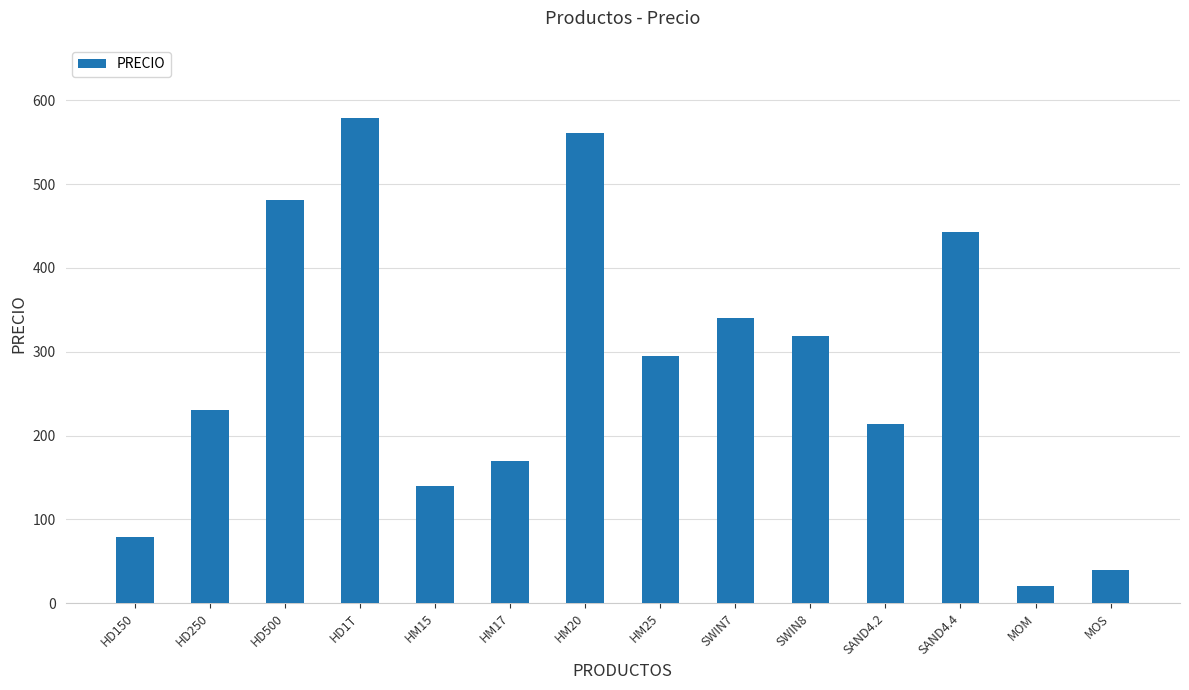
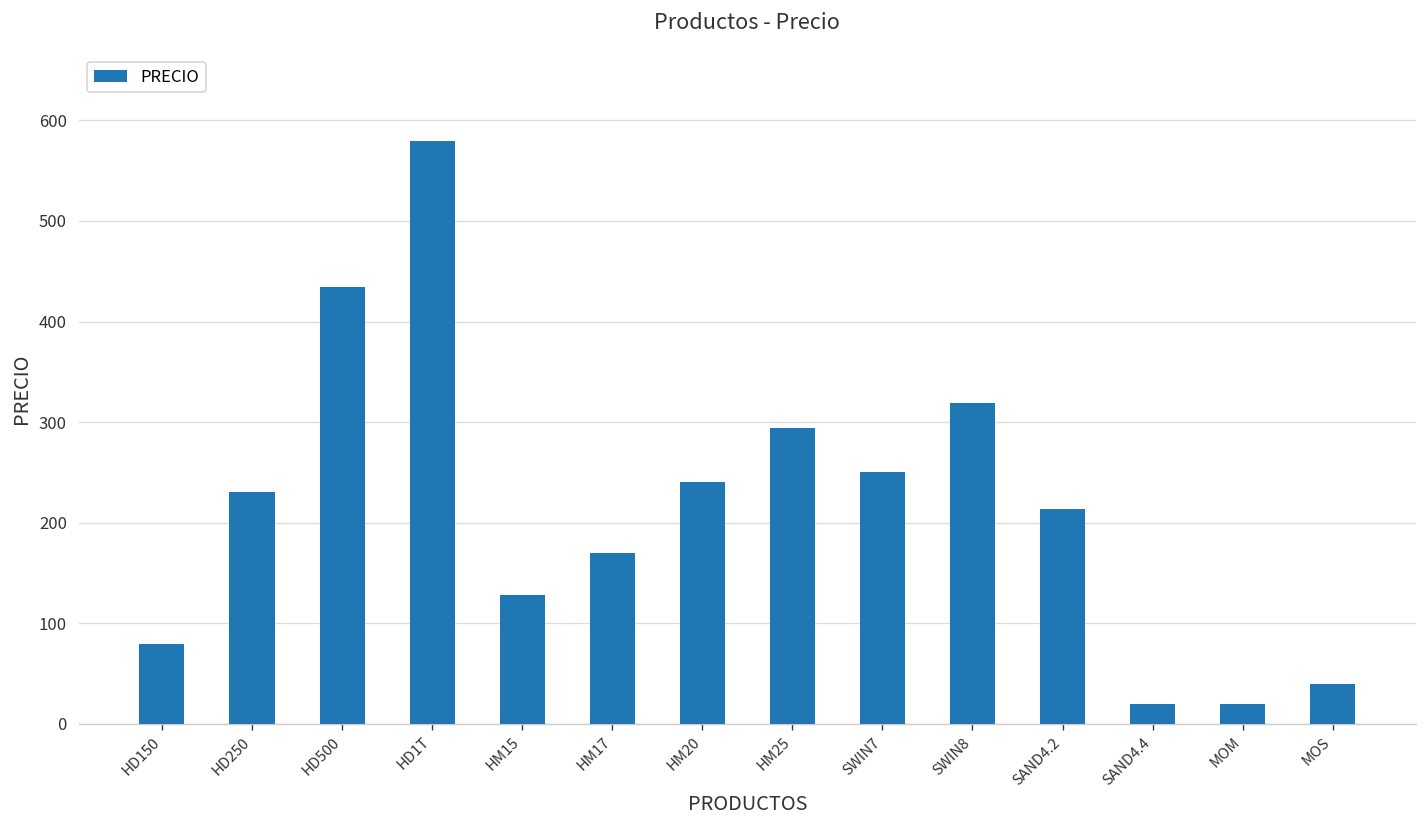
HD500: 480 -> 430
HM15: 140 -> 130
HM20: 560 -> 240
SWIN7: 340 -> 250
SAND4.4: 440 -> 20
